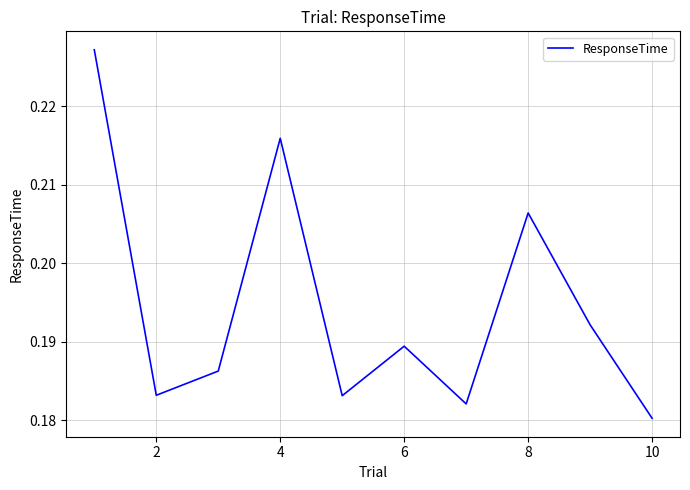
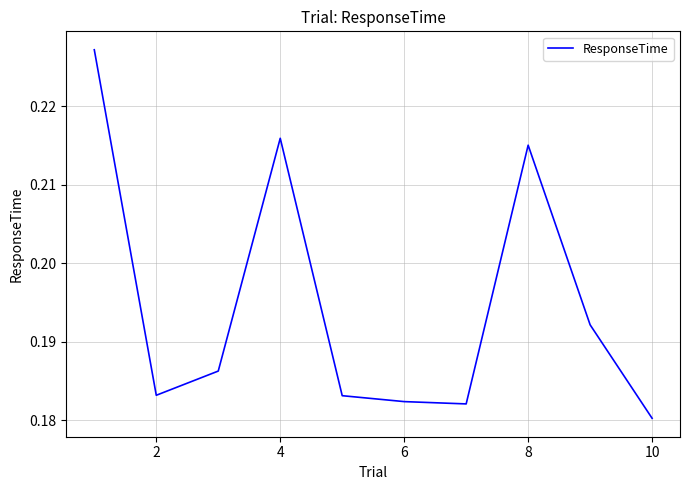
6: 0.189 -> 0.182
8: 0.206 -> 0.215
